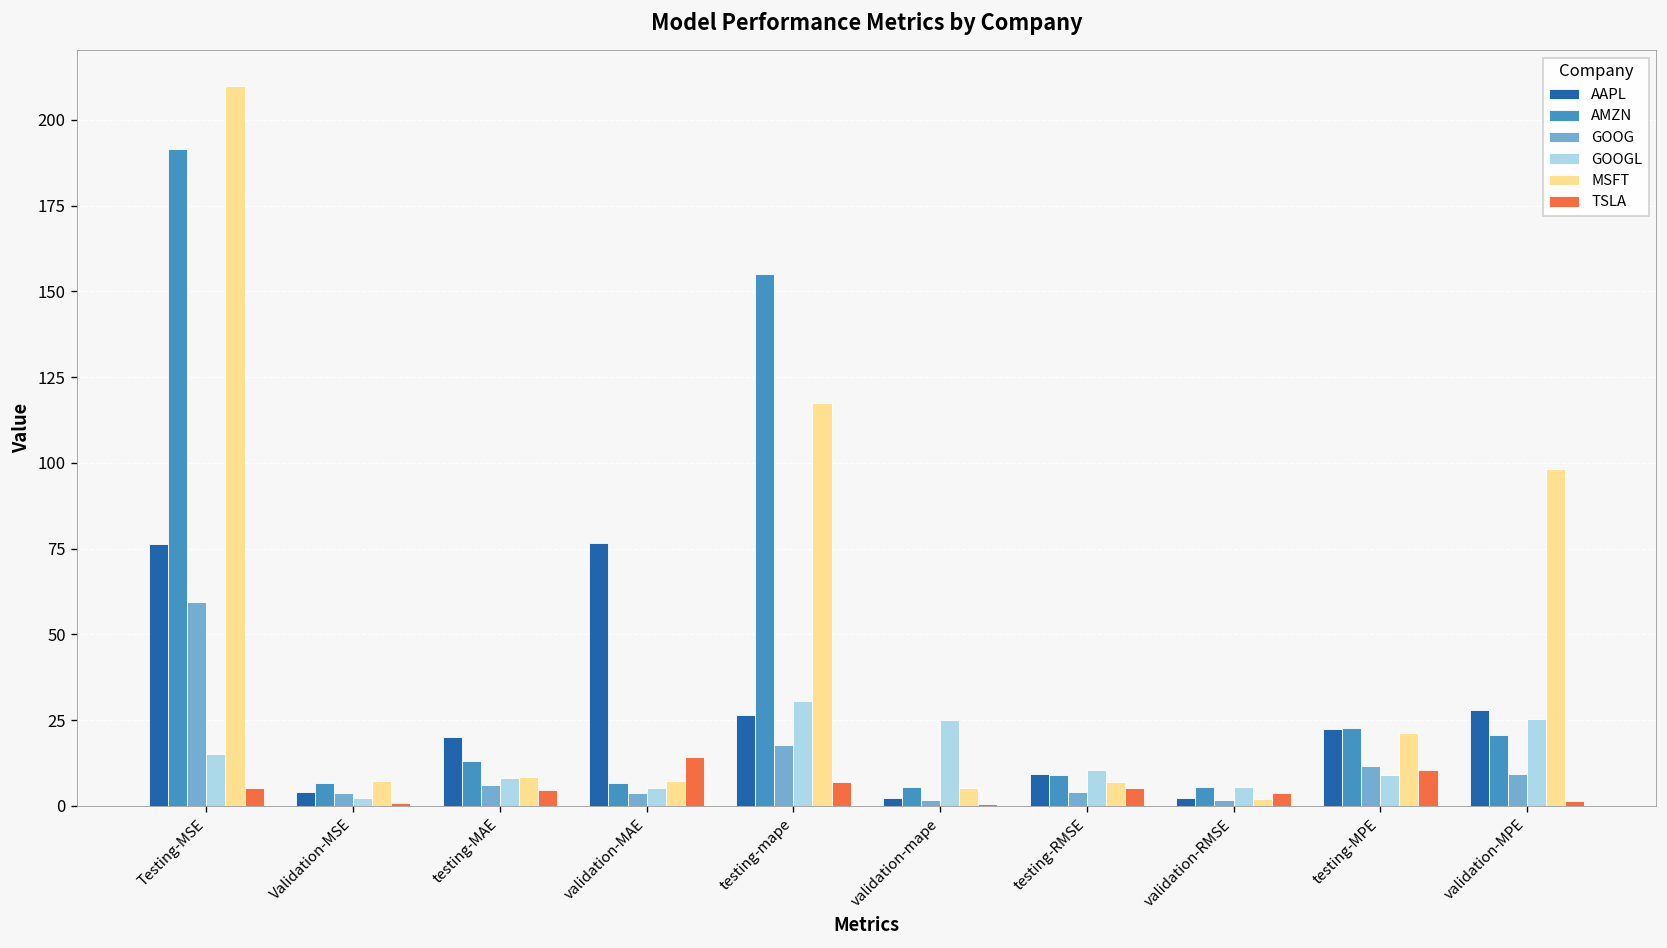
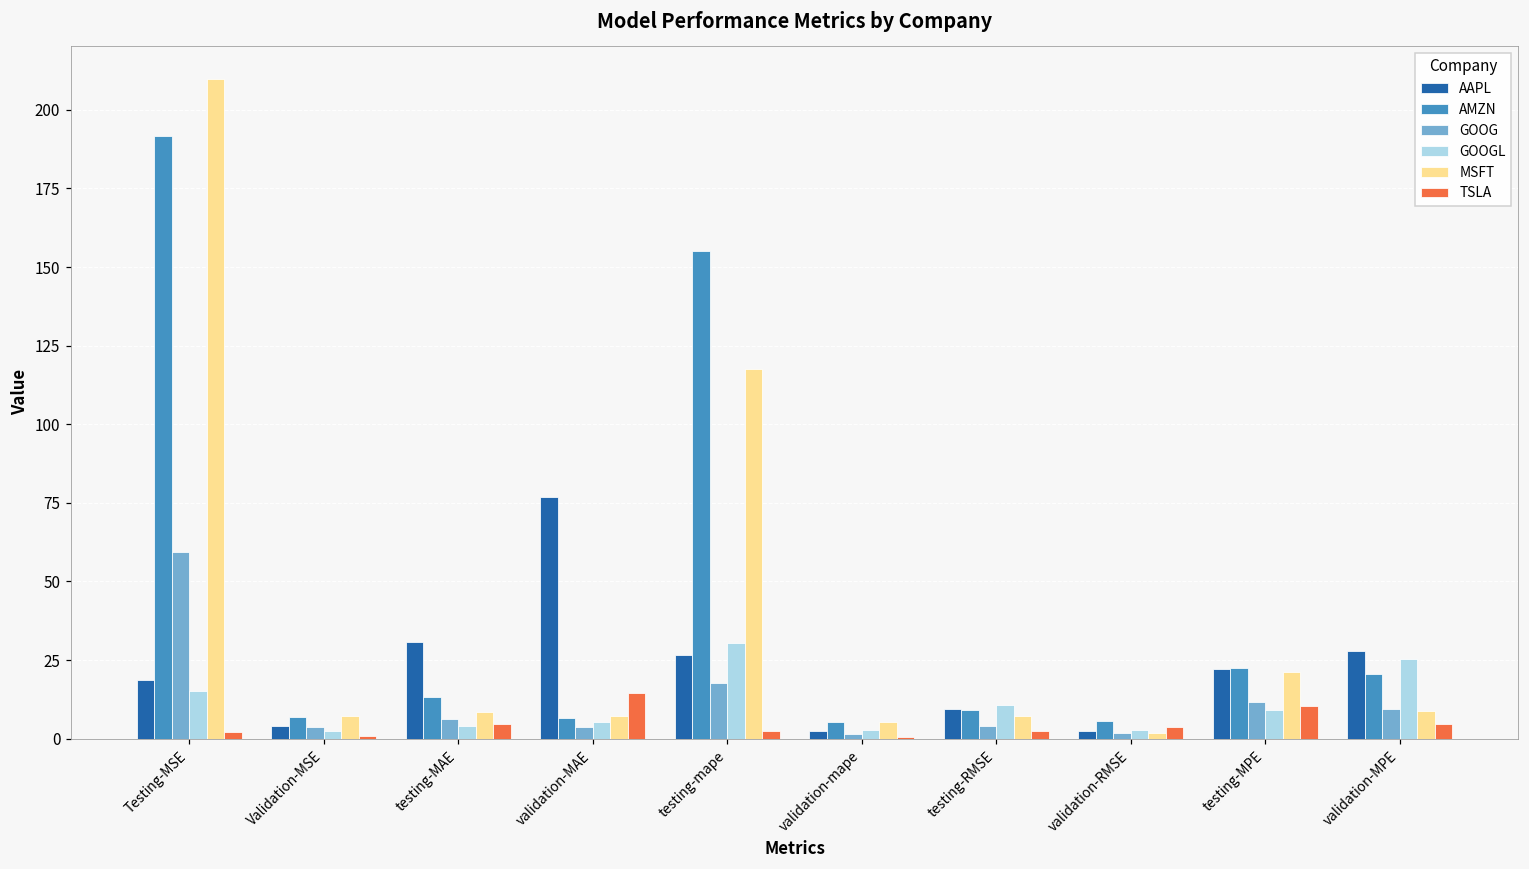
AAPL, Testing-MSE: 76 -> 19
TSLA, Testing-MSE: 5 -> 2
AAPL, testing-MAE: 20 -> 31
GOOGL, testing-MAE: 8 -> 4
TSLA, testing-mape: 7 -> 2
GOOGL, validation-mape: 25 -> 3
TSLA, testing-RMSE: 5 -> 2
GOOGL, validation-RMSE: 6 -> 3
MSFT, validation-MPE: 98 -> 9
TSLA, validation-MPE: 2 -> 5
